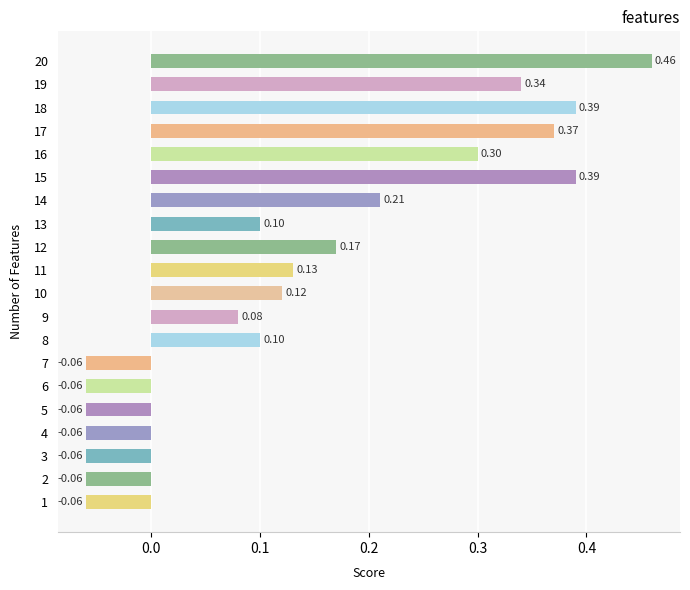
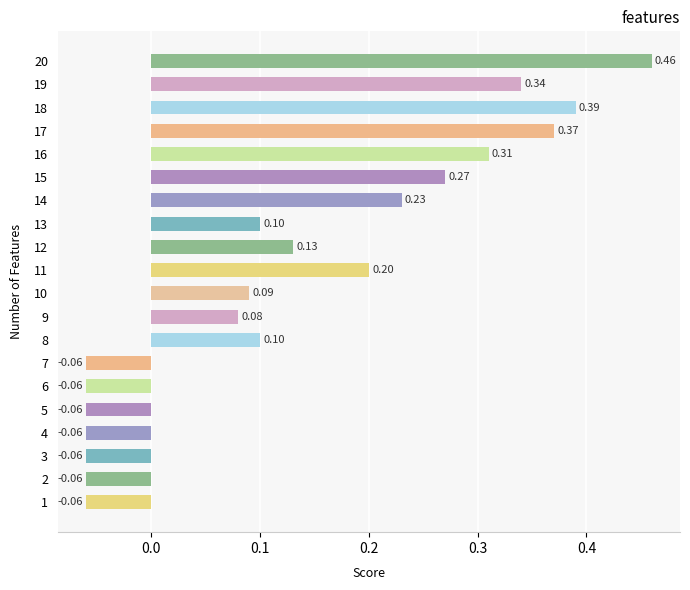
16: 0.30 -> 0.31
15: 0.39 -> 0.27
14: 0.21 -> 0.23
12: 0.17 -> 0.13
11: 0.13 -> 0.20
10: 0.12 -> 0.09
